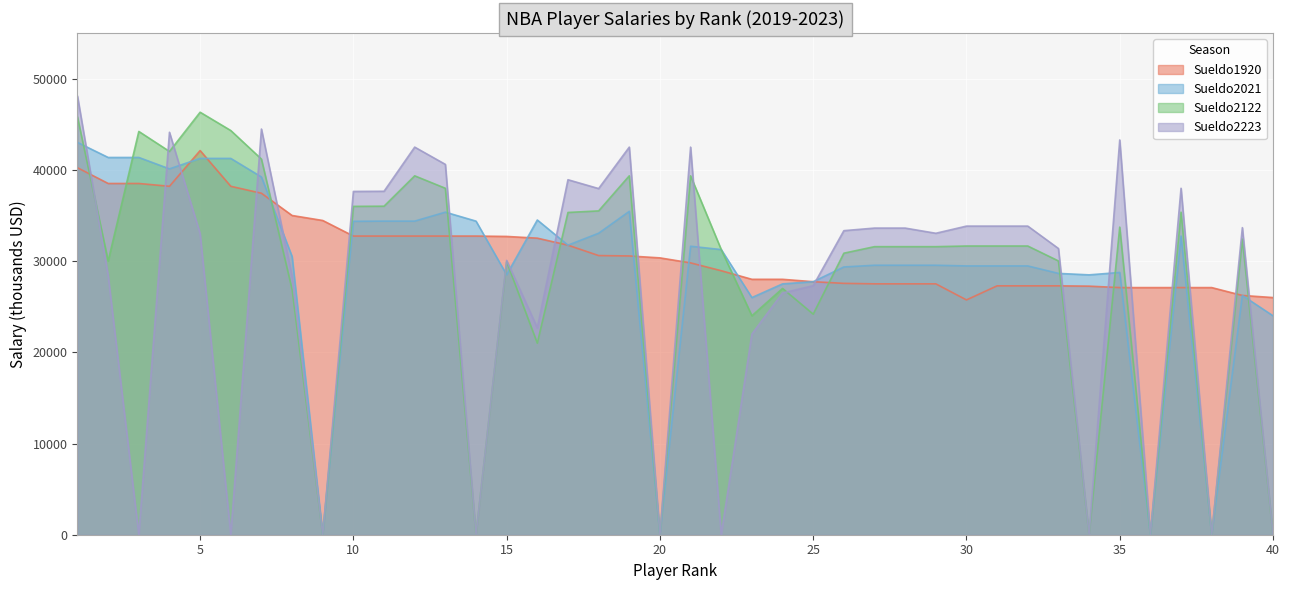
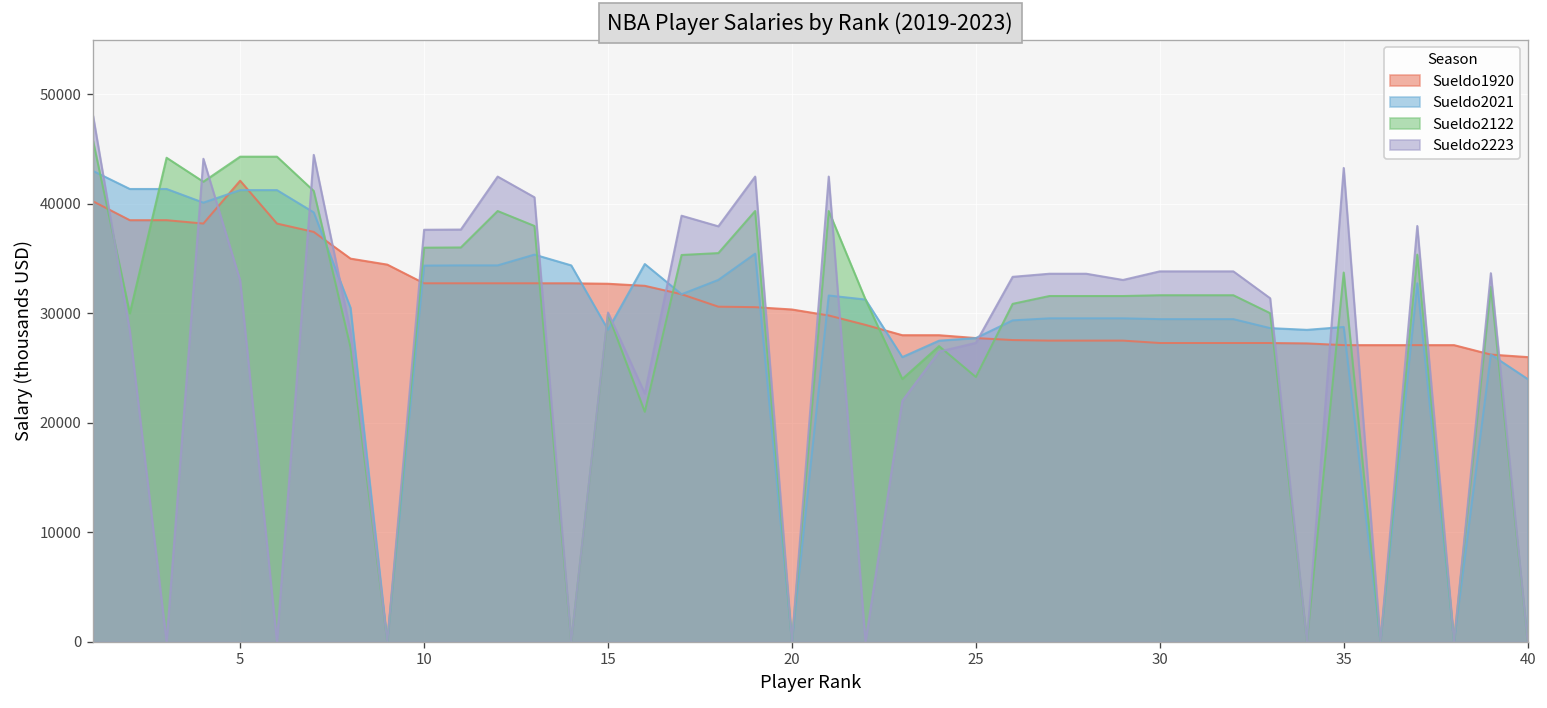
Sueldo2122, 5: 46000 -> 44000
Sueldo1920, 30: 26000 -> 27000
